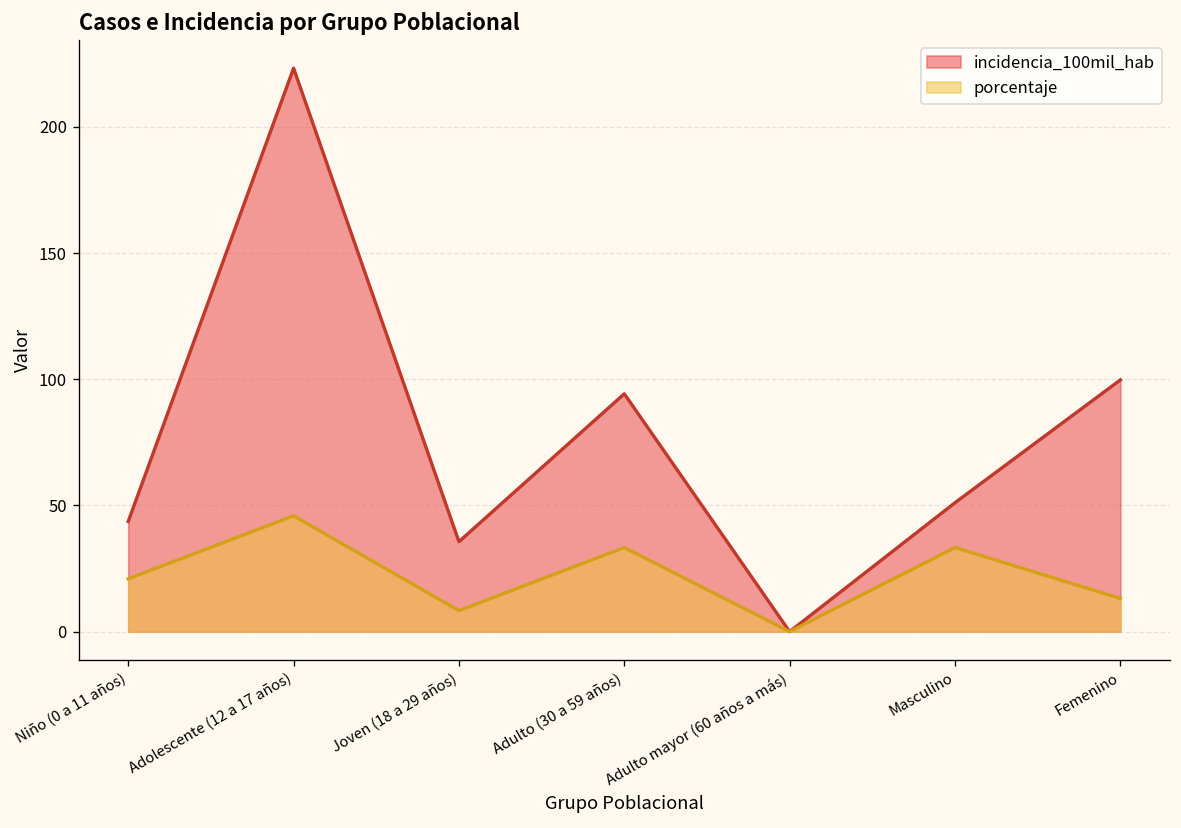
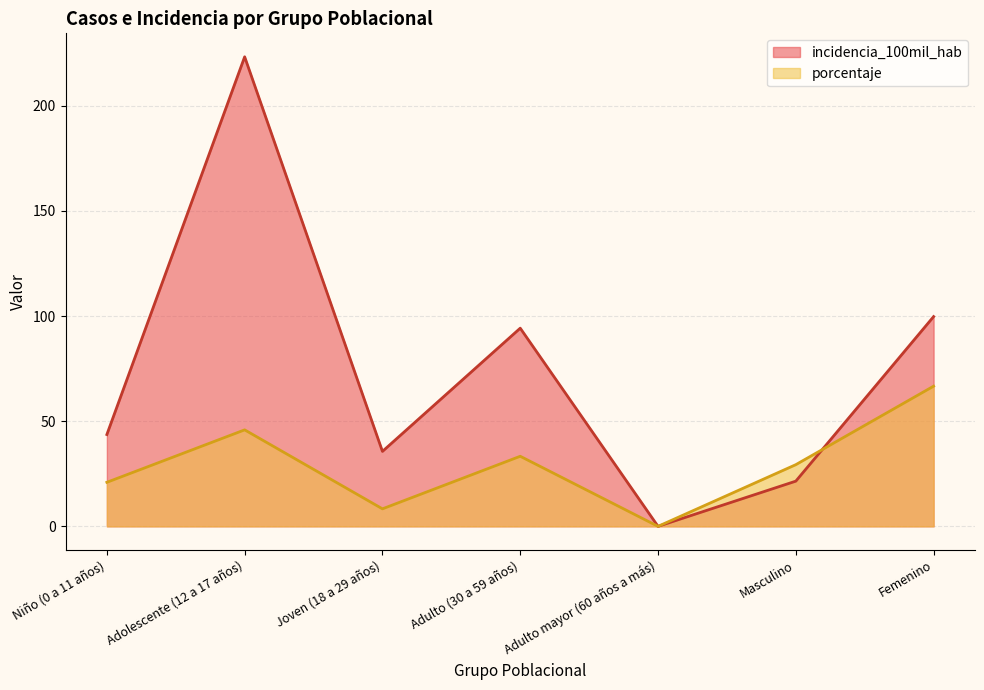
incidencia_100mil_hab, Masculino: 51 -> 22
porcentaje, Masculino: 33 -> 29
porcentaje, Femenino: 13 -> 67
